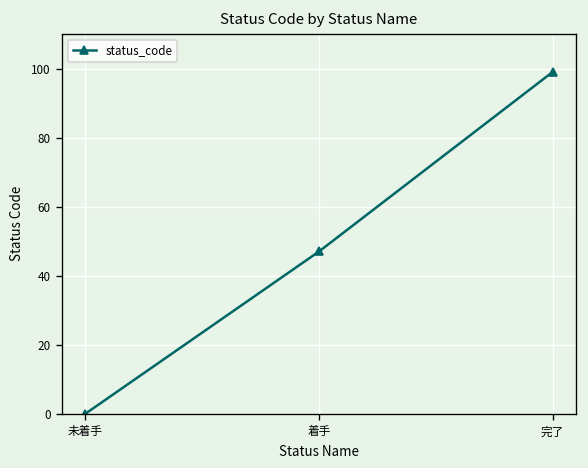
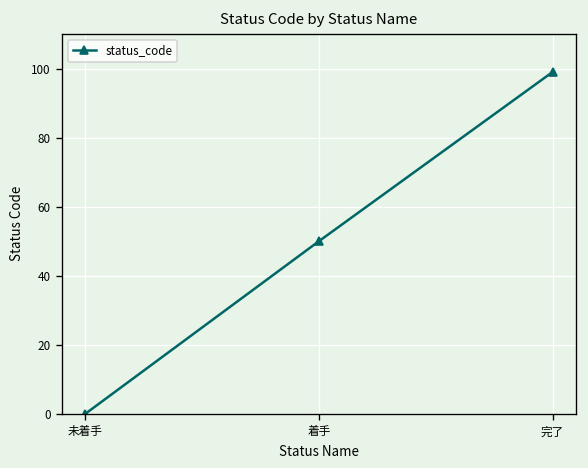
着手: 47 -> 50
